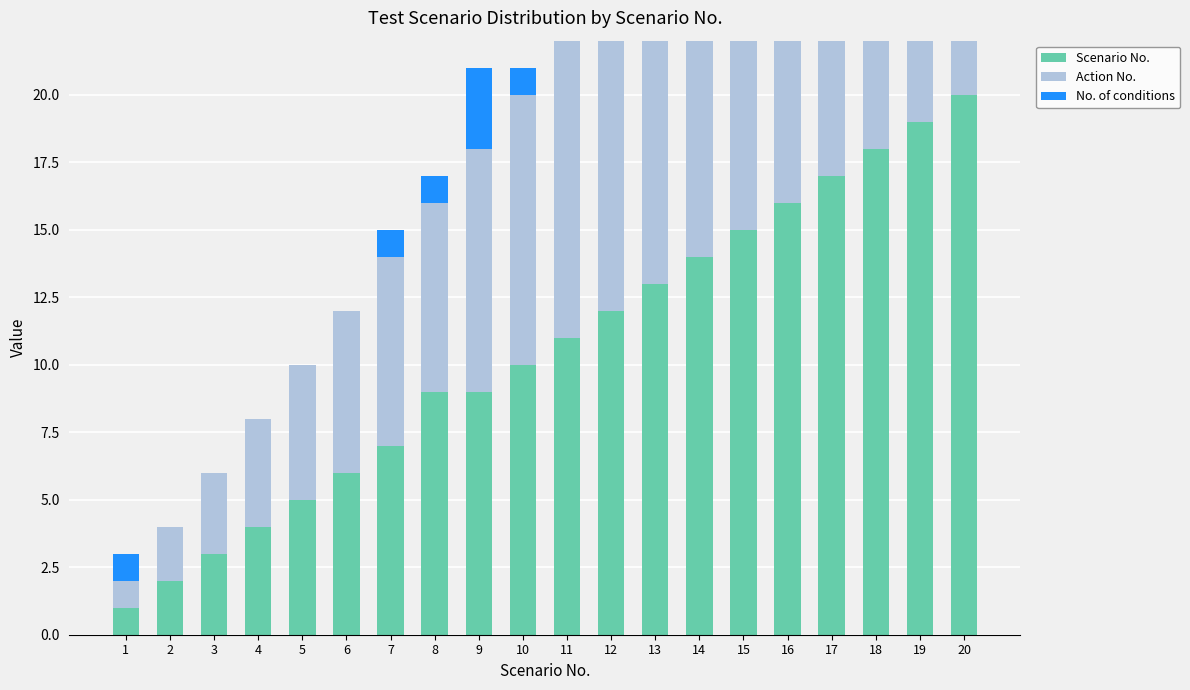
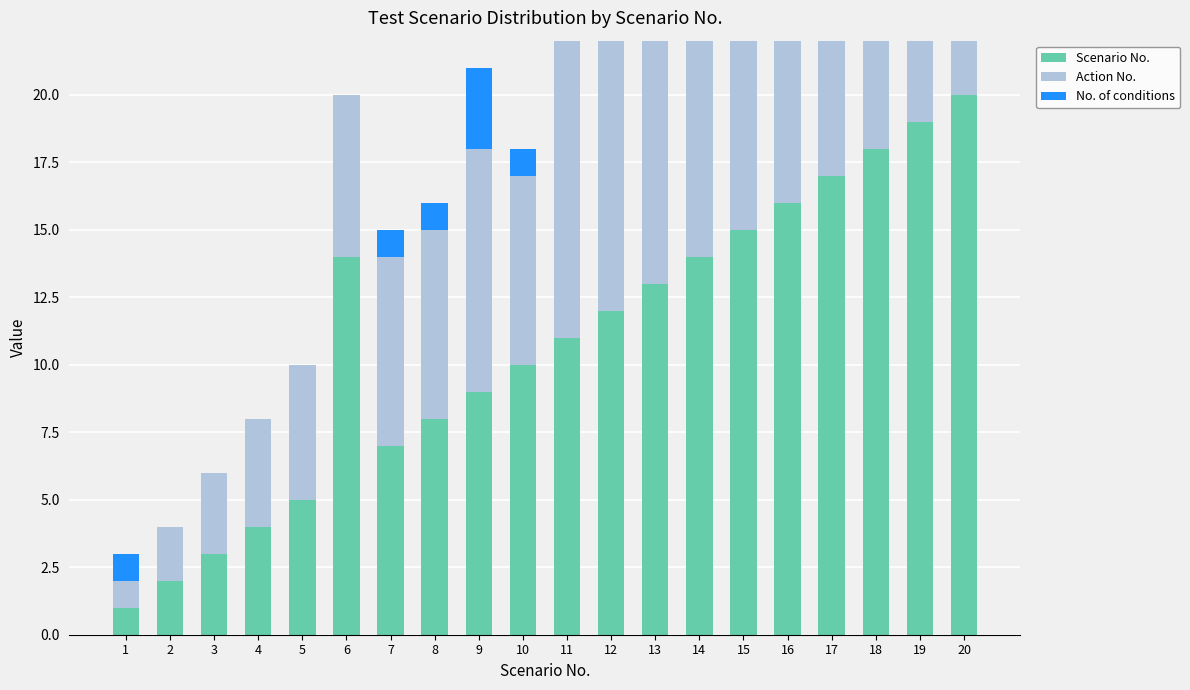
Scenario No., 6: 6 -> 14
Scenario No., 8: 9 -> 8
Action No., 10: 10 -> 7
